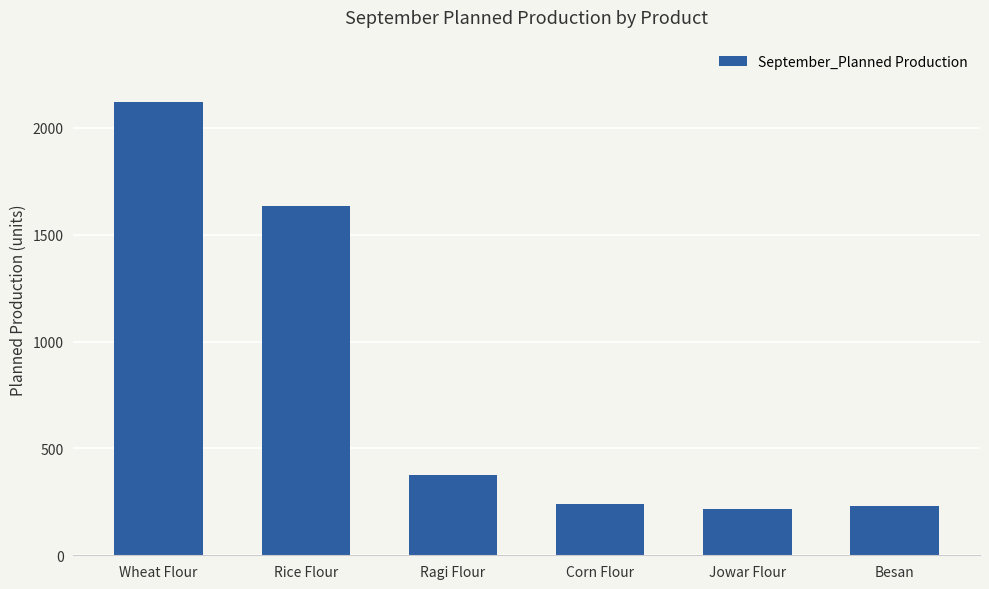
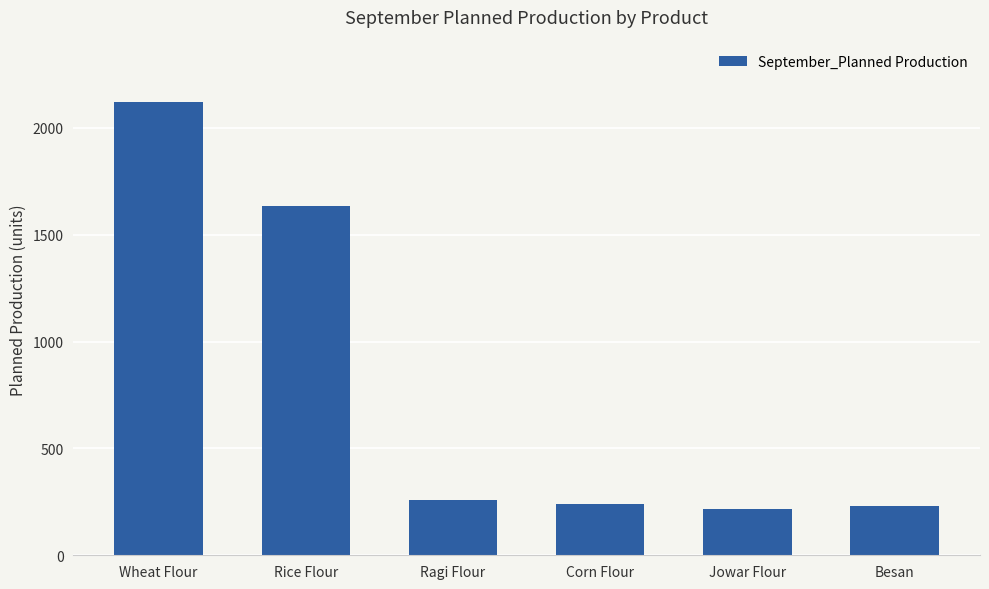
Ragi Flour: 370 -> 260
